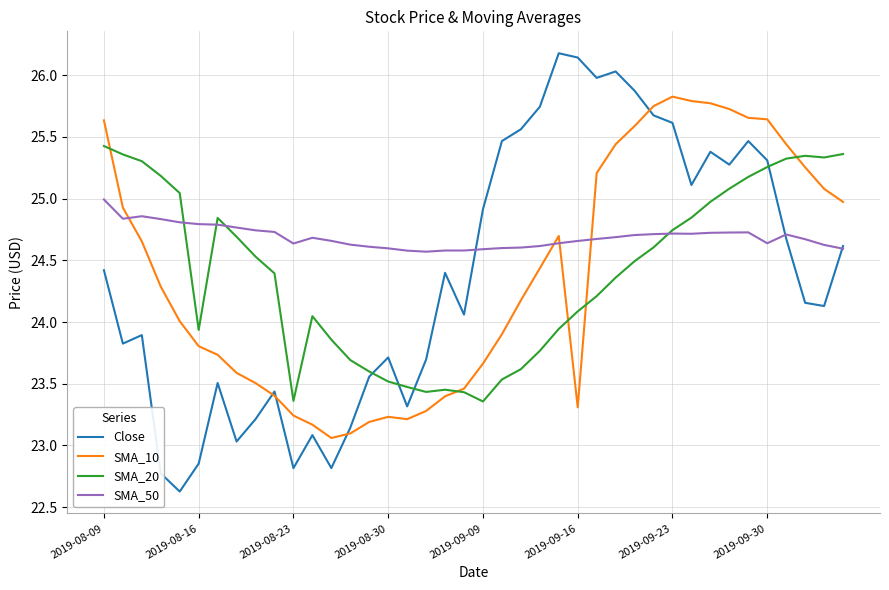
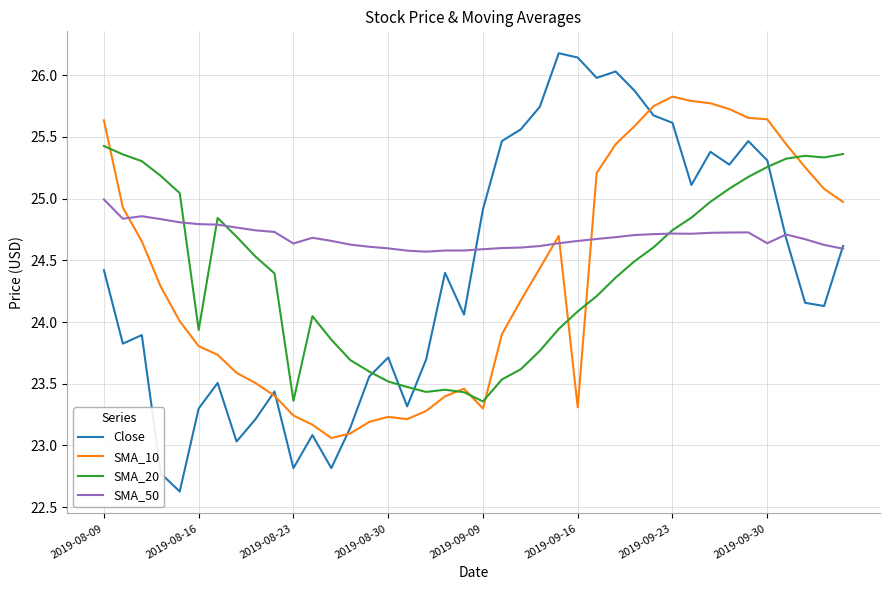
Close, 2019-08-16: 22.85 -> 23.30
SMA_10, 2019-09-09: 23.66 -> 23.30
